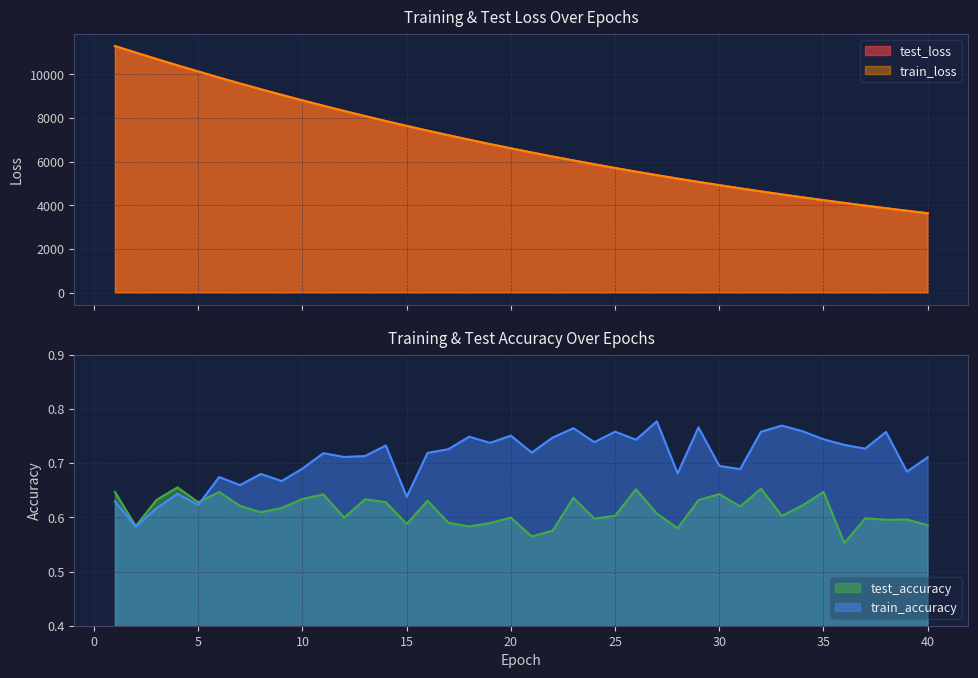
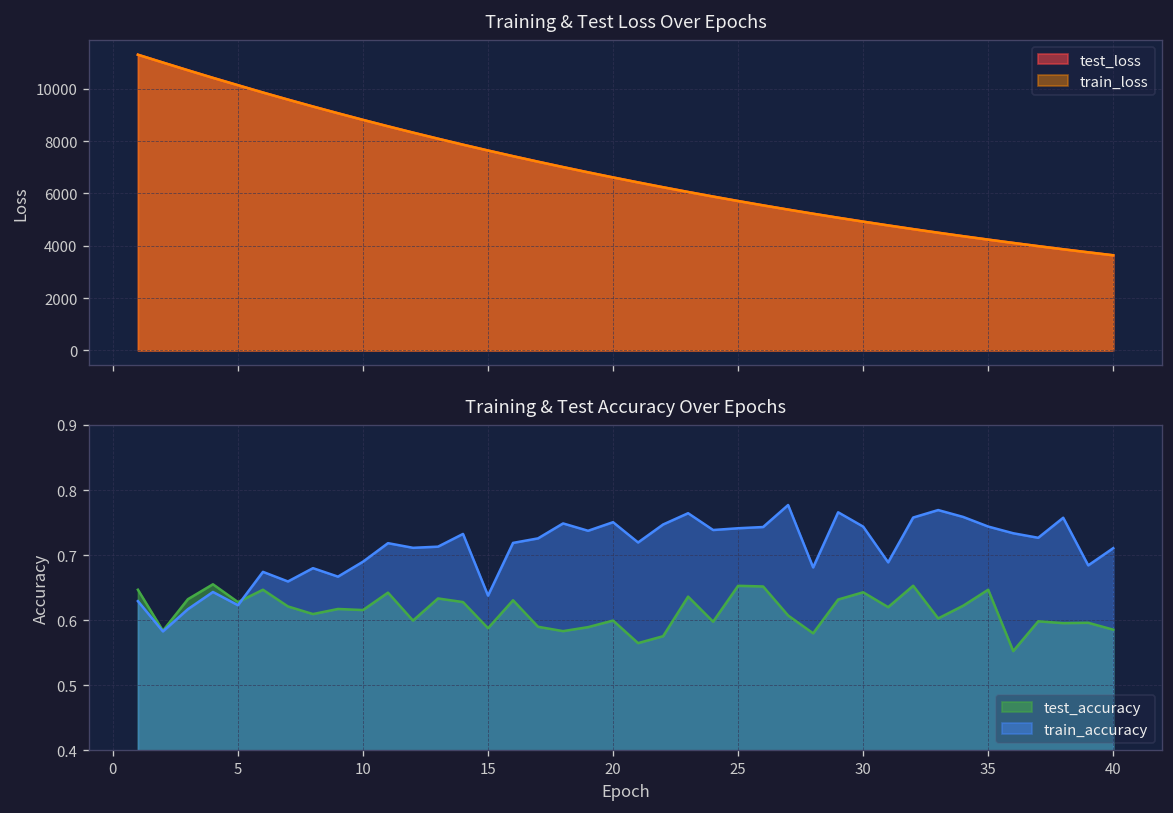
Training & Test Accuracy Over Epochs, test_accuracy, 10: 0.63 -> 0.62
Training & Test Accuracy Over Epochs, test_accuracy, 25: 0.60 -> 0.65
Training & Test Accuracy Over Epochs, train_accuracy, 25: 0.76 -> 0.74
Training & Test Accuracy Over Epochs, train_accuracy, 30: 0.69 -> 0.74
